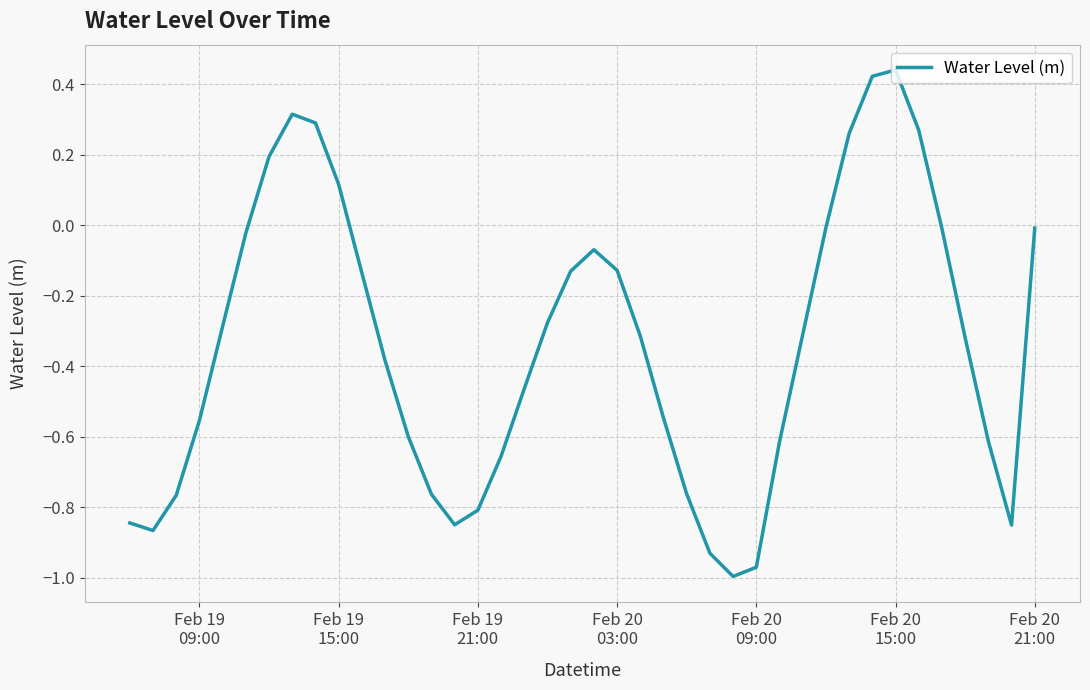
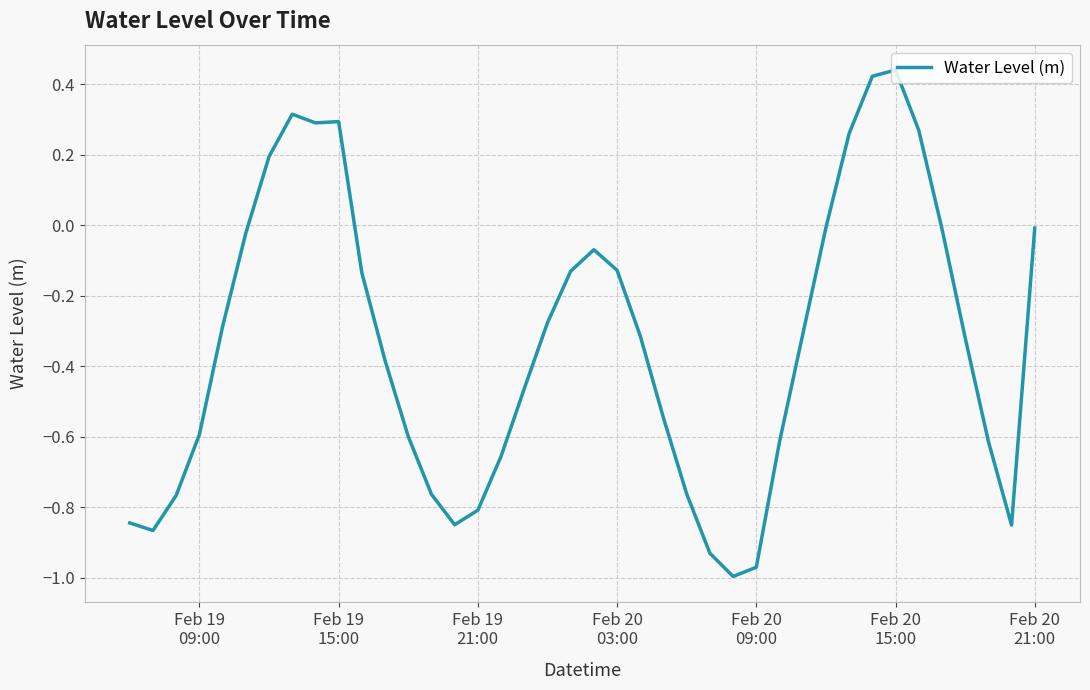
Feb 19 09:00: -0.55 -> -0.59
Feb 19 15:00: 0.12 -> 0.29
